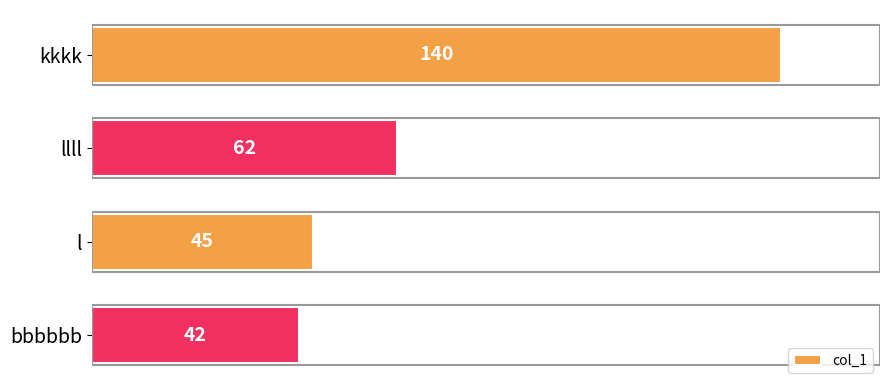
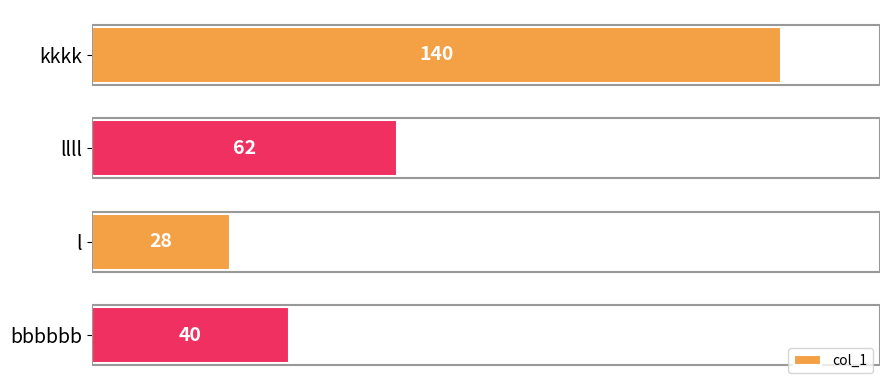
l: 45 -> 28
bbbbbb: 42 -> 40
